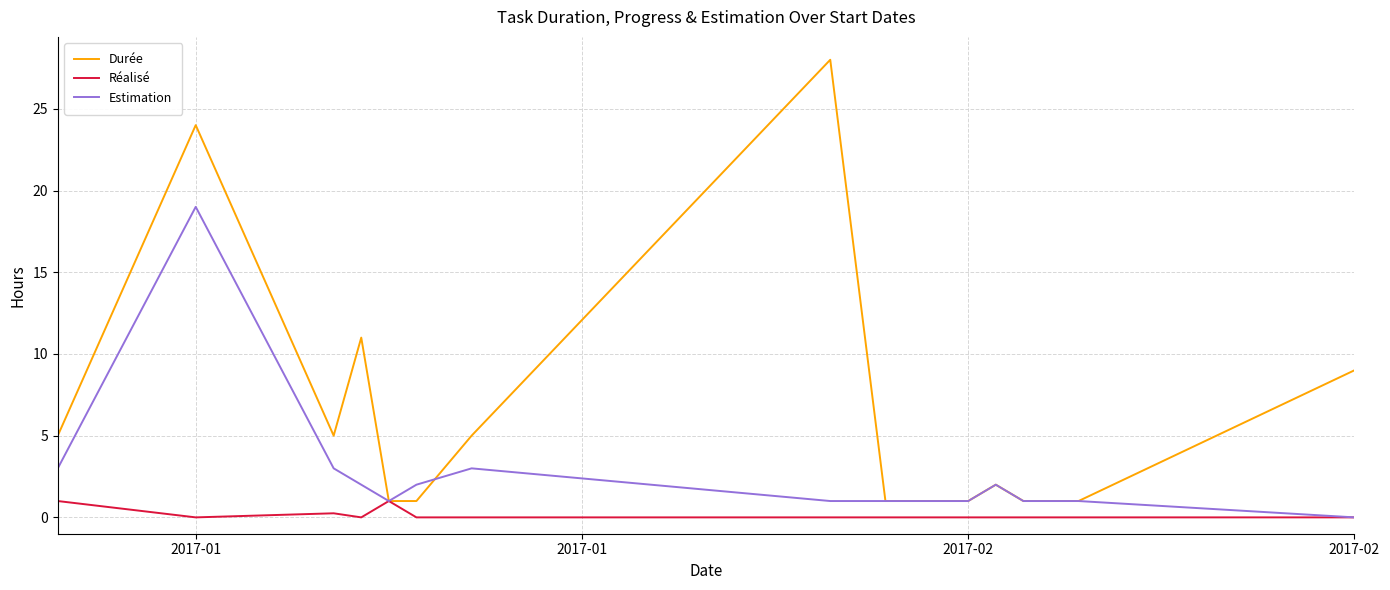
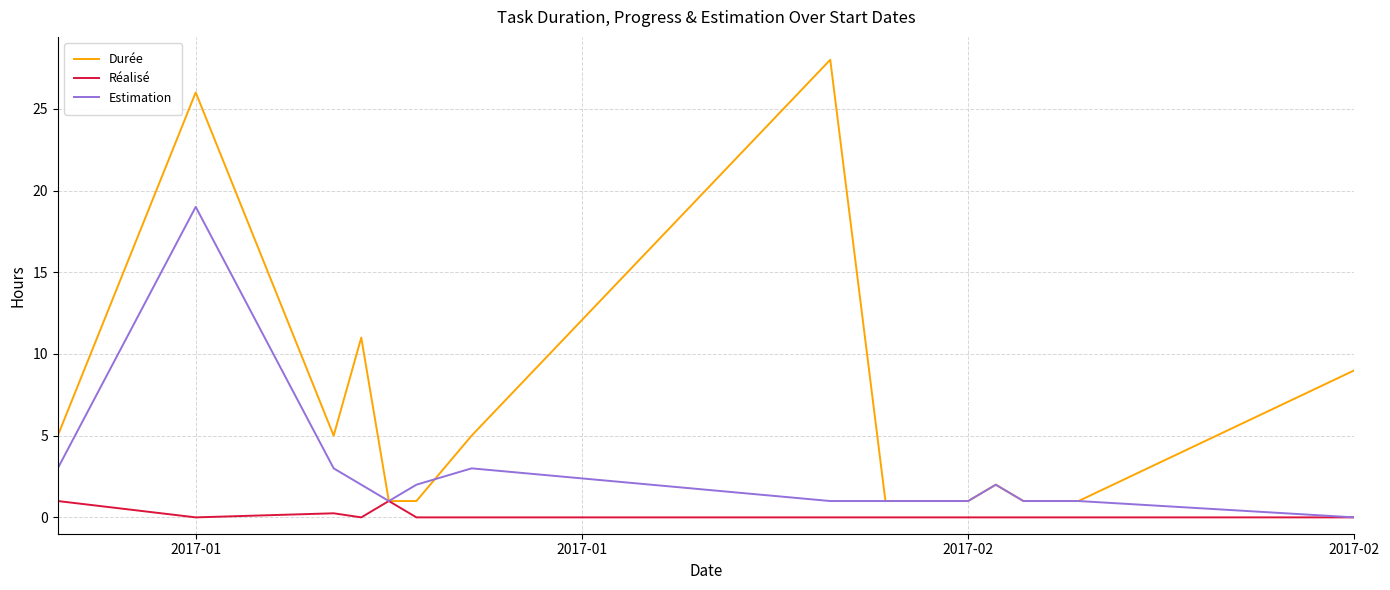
Durée, 2017-01: 24 -> 26
